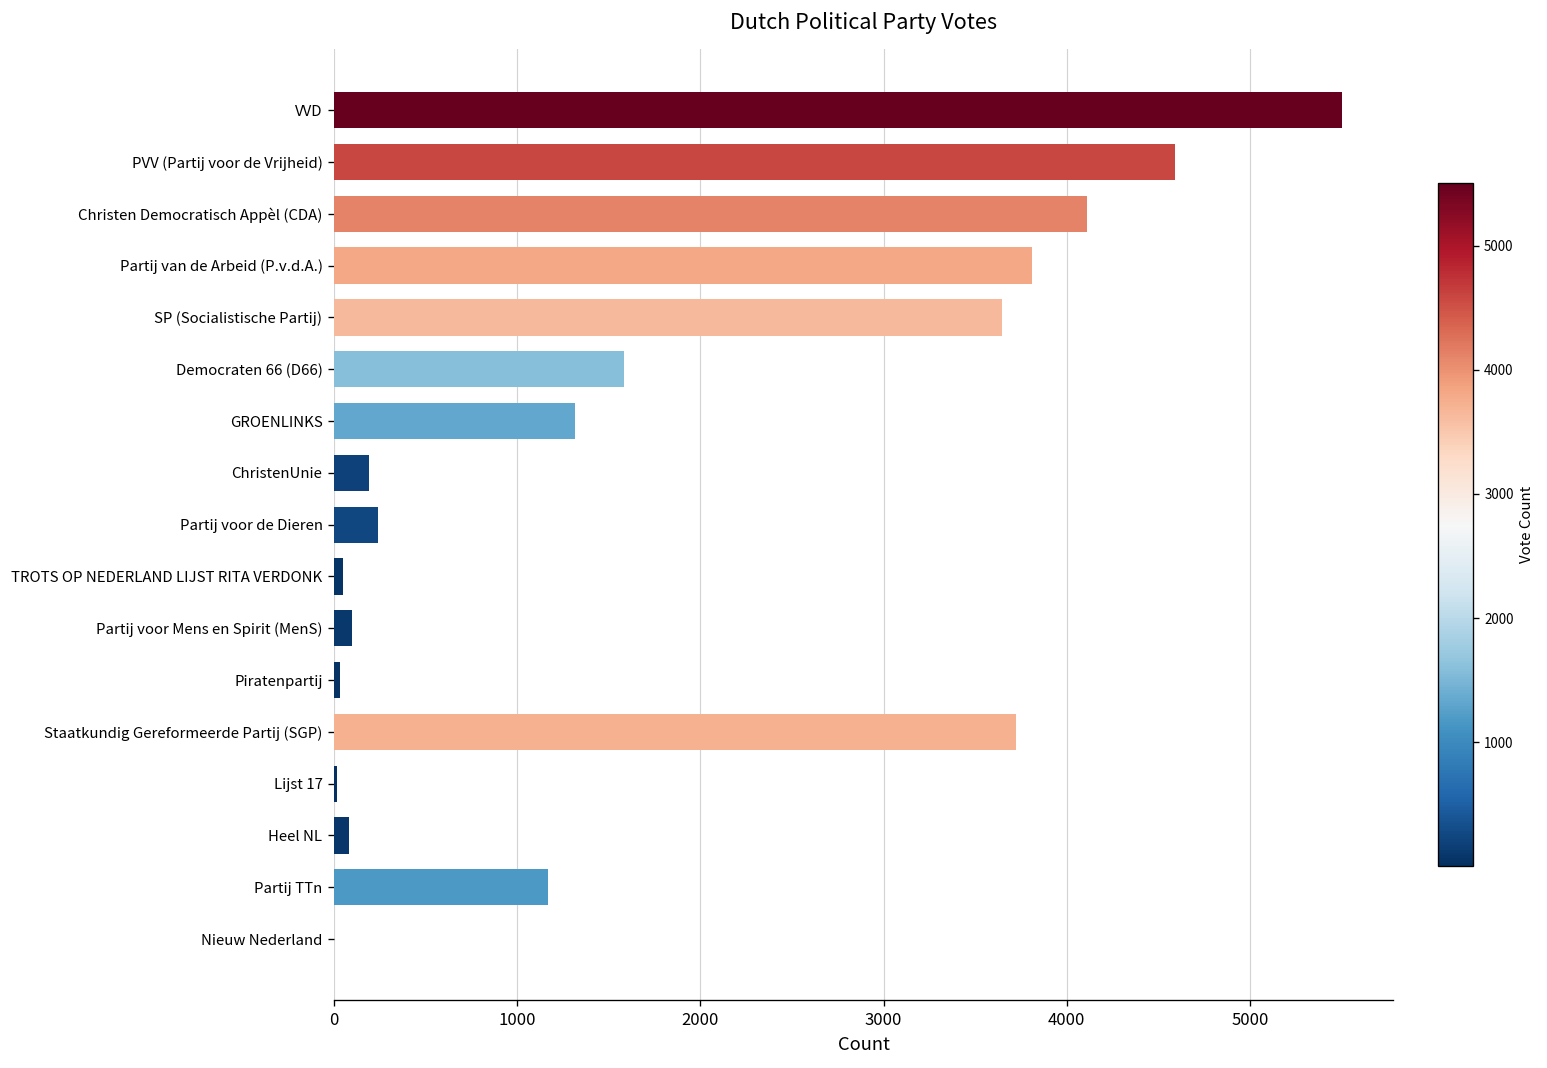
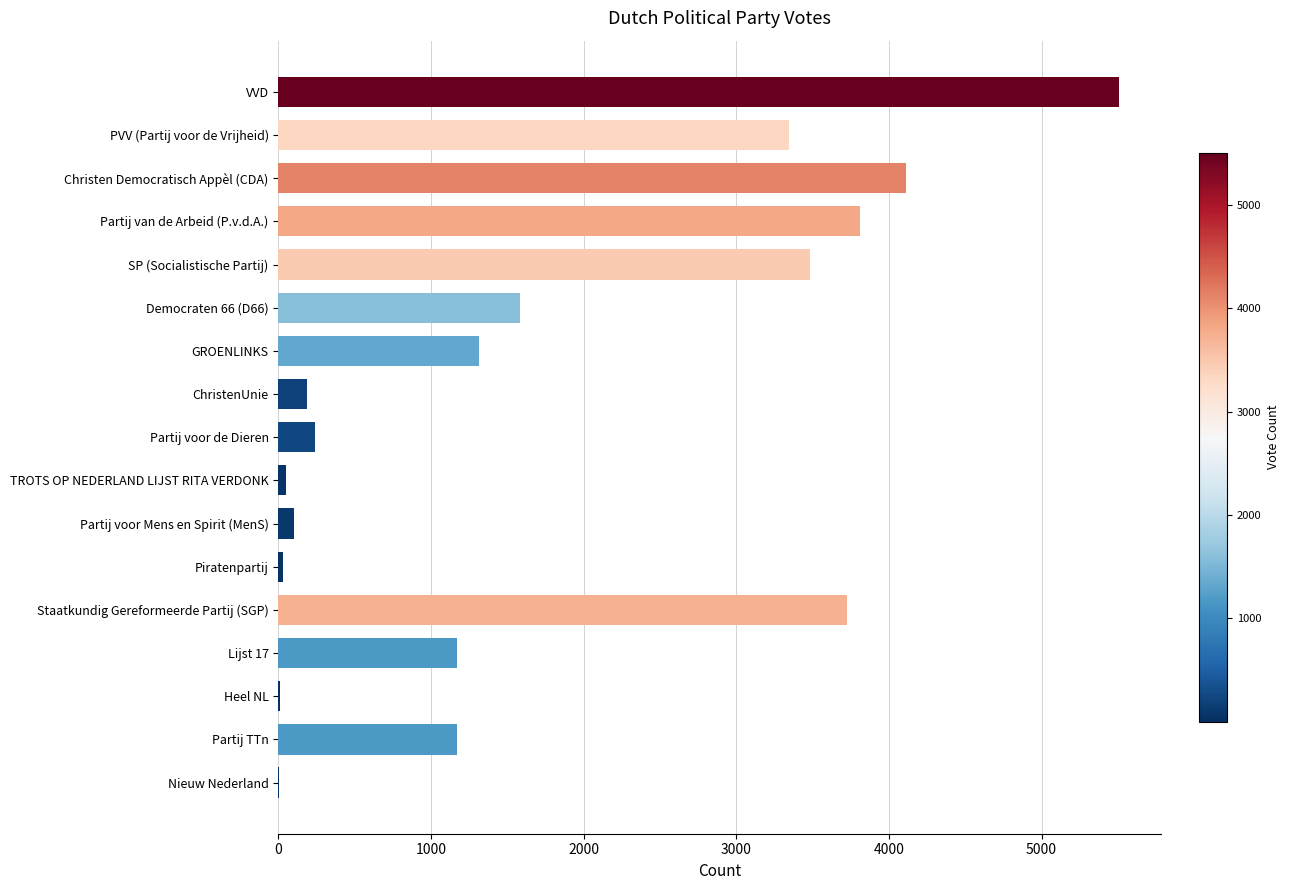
PVV (Partij voor de Vrijheid): 4590 -> 3340
SP (Socialistische Partij): 3650 -> 3480
Lijst 17: 20 -> 1170
Heel NL: 80 -> 10
